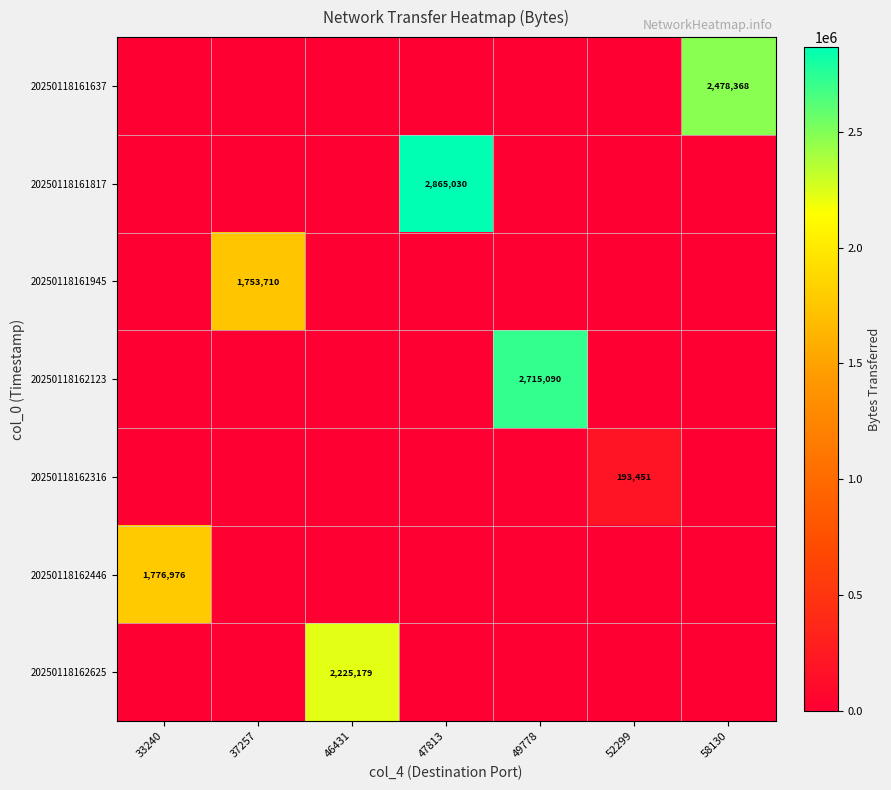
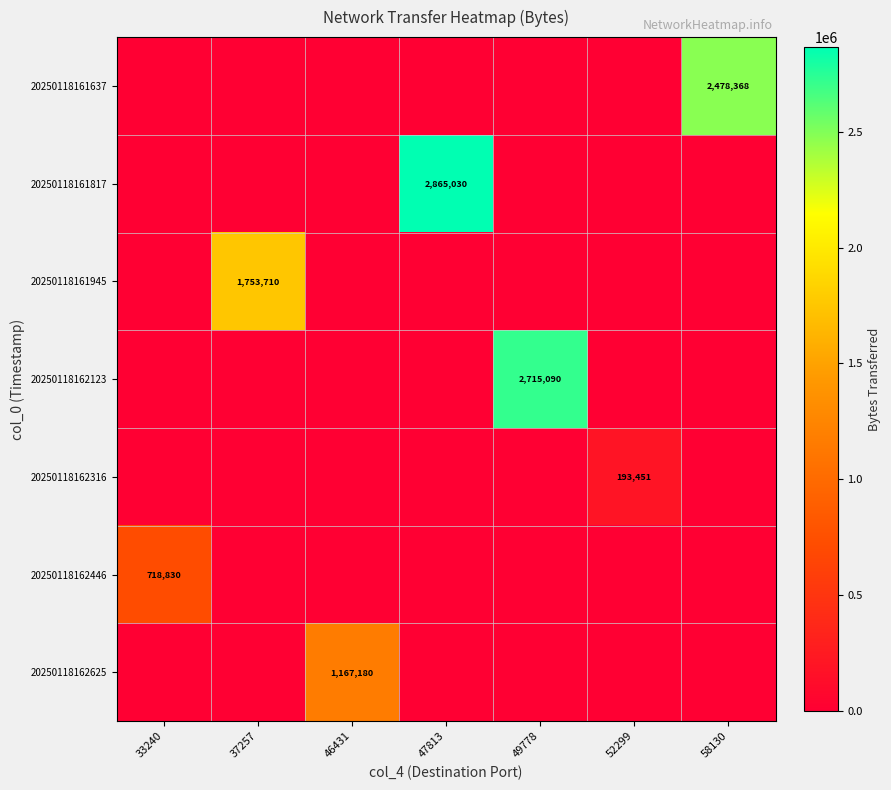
20250118162446, 33240: 1,776,976 -> 718,830
20250118162625, 46431: 2,225,179 -> 1,167,180
